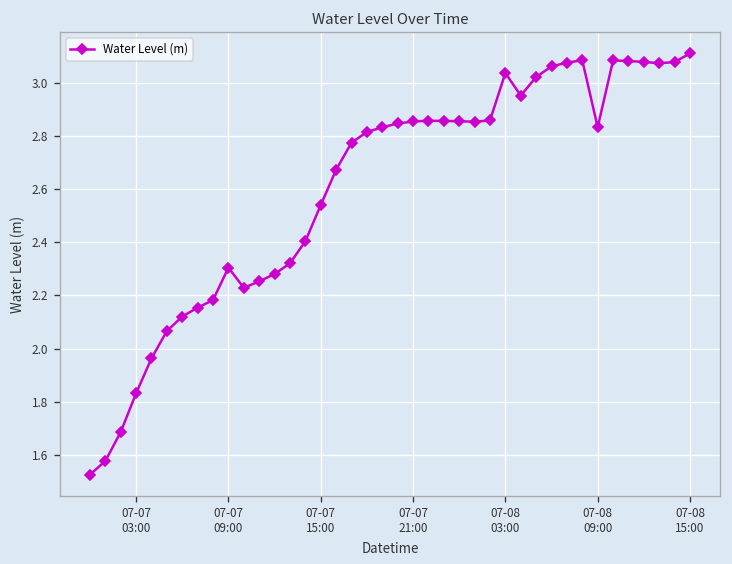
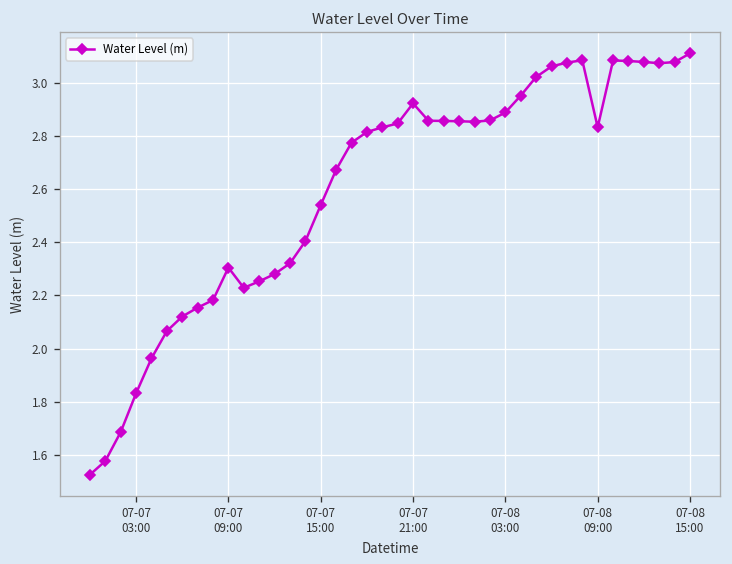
07-07 21:00: 2.85 -> 2.92
07-08 03:00: 3.04 -> 2.89
